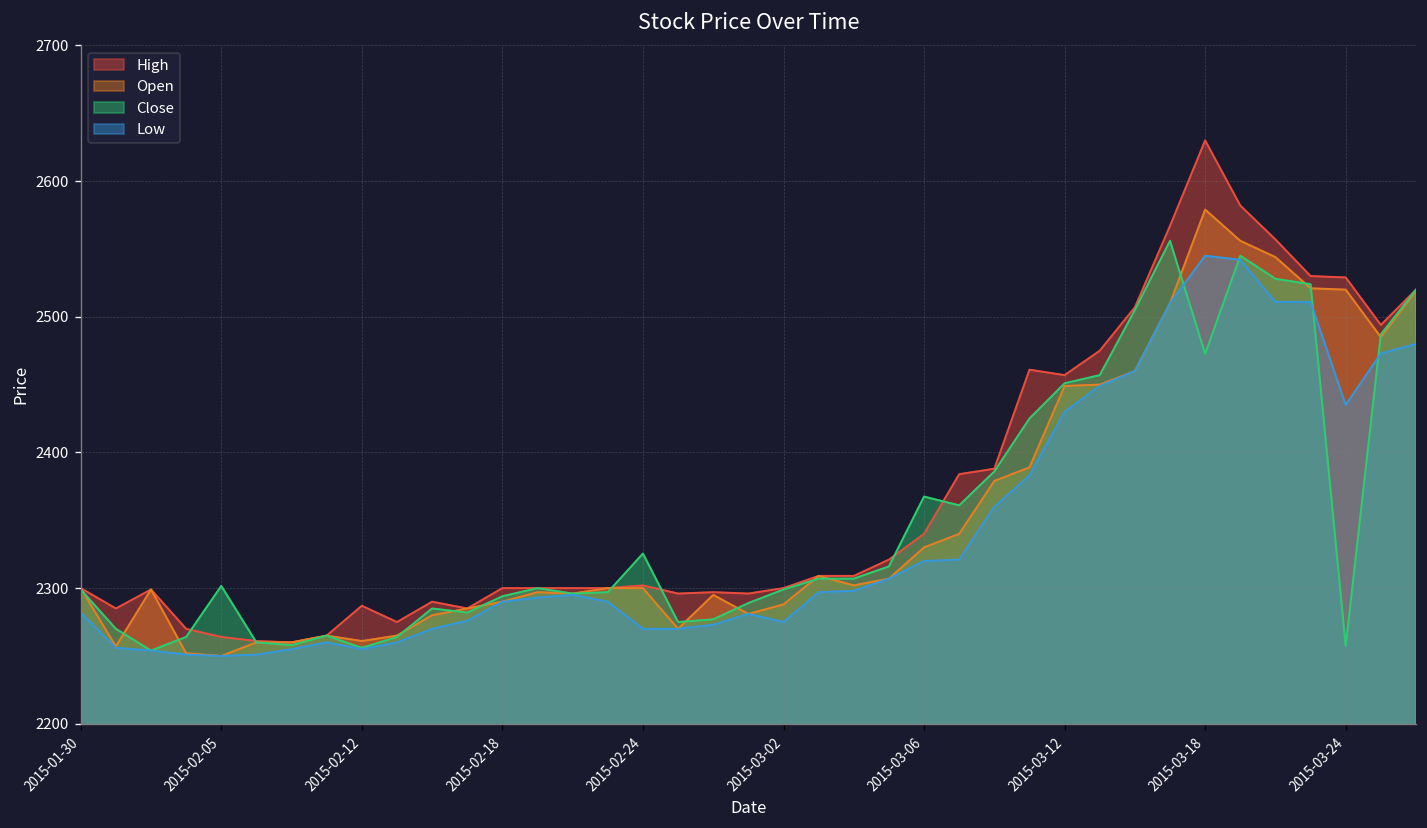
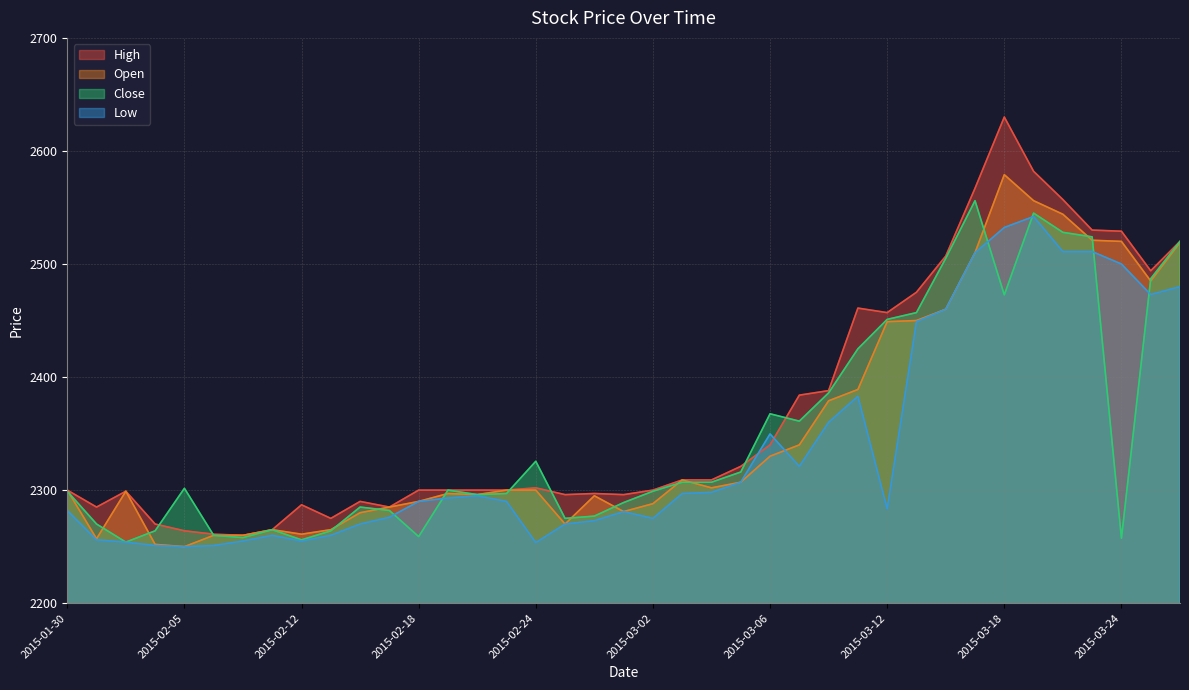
Close, 2015-02-18: 2294 -> 2259
Low, 2015-02-24: 2270 -> 2254
Low, 2015-03-06: 2320 -> 2350
Low, 2015-03-12: 2430 -> 2284
Low, 2015-03-18: 2545 -> 2532
Low, 2015-03-24: 2435 -> 2500
